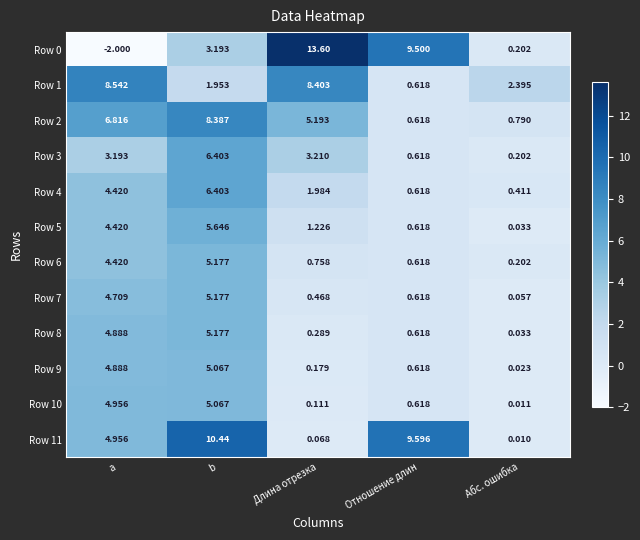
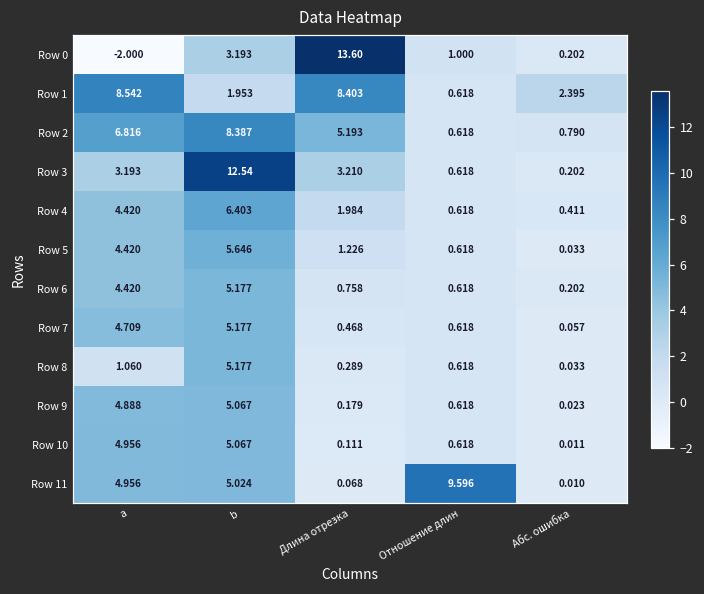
Row 0, Отношение длин: 9.500 -> 1.000
Row 3, b: 6.403 -> 12.54
Row 8, a: 4.888 -> 1.060
Row 11, b: 10.44 -> 5.024
